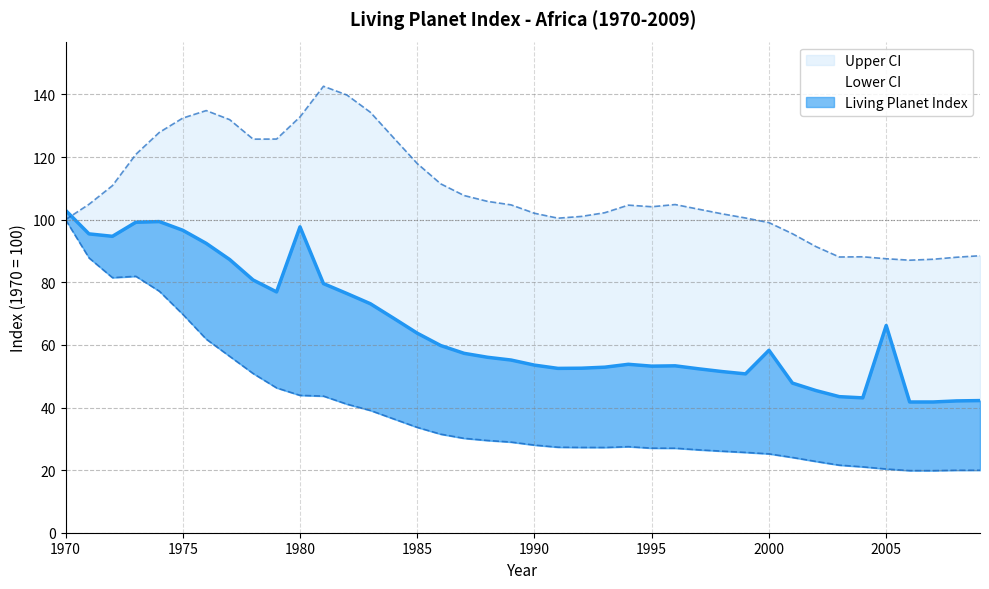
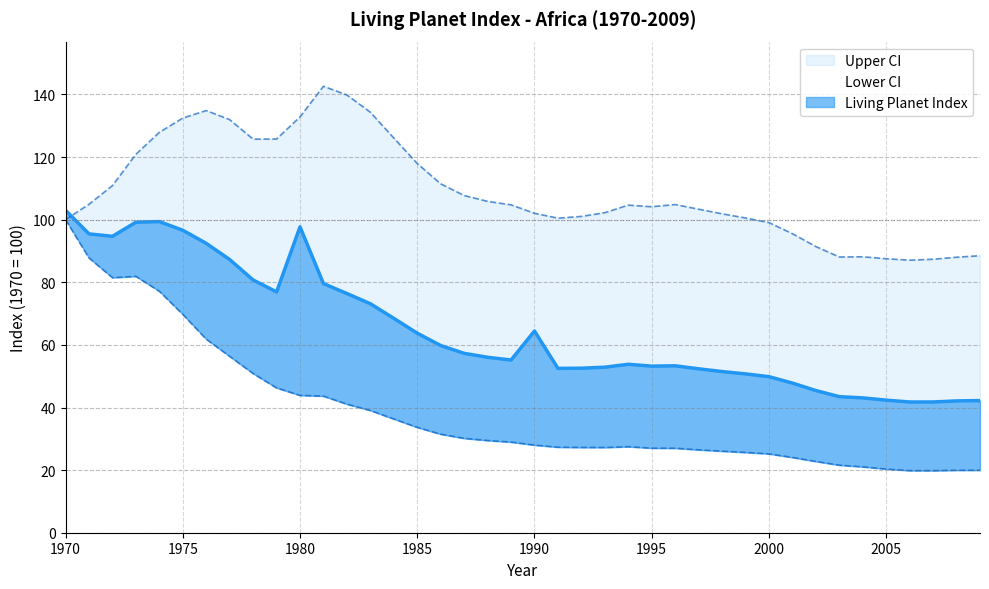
Living Planet Index, 1990: 54 -> 64
Living Planet Index, 2000: 58 -> 50
Living Planet Index, 2005: 66 -> 42
